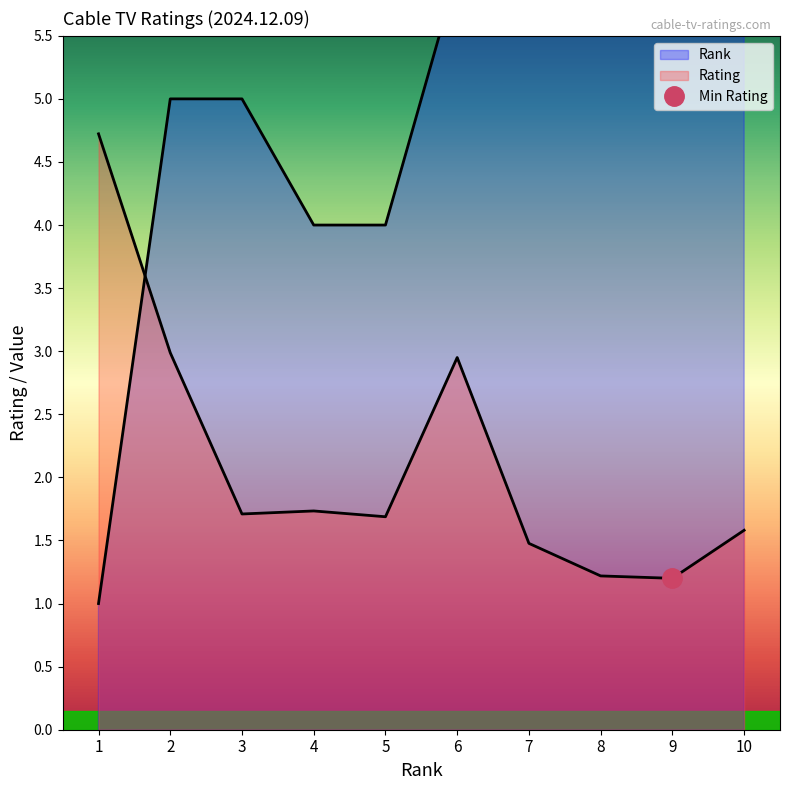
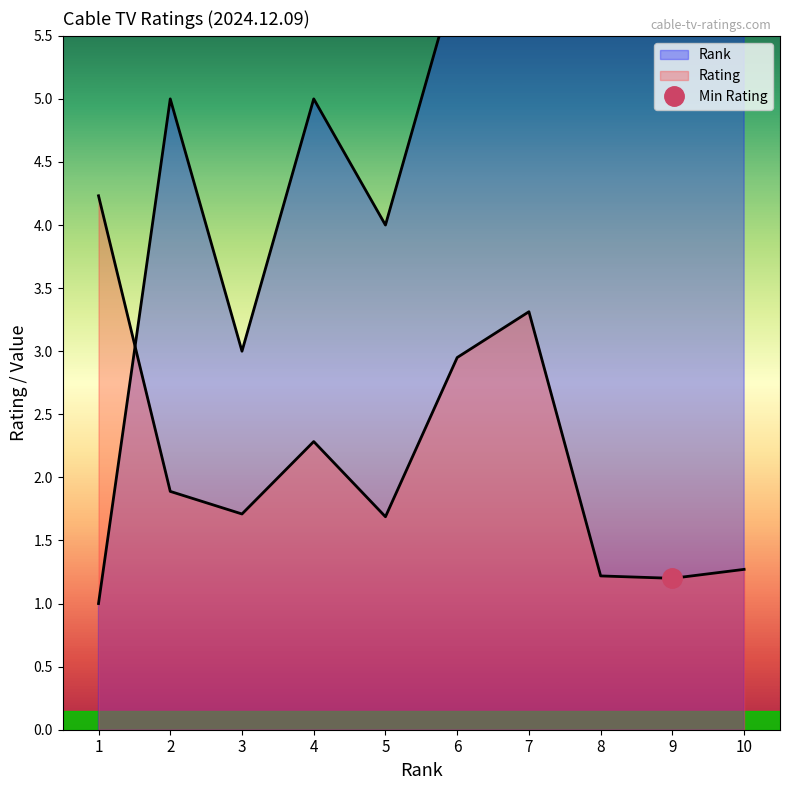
Rating, 1: 4.72 -> 4.23
Rating, 2: 2.99 -> 1.89
Rank, 3: 5 -> 3
Rank, 4: 4 -> 5
Rating, 4: 1.73 -> 2.28
Rating, 7: 1.48 -> 3.31
Rating, 10: 1.58 -> 1.27
